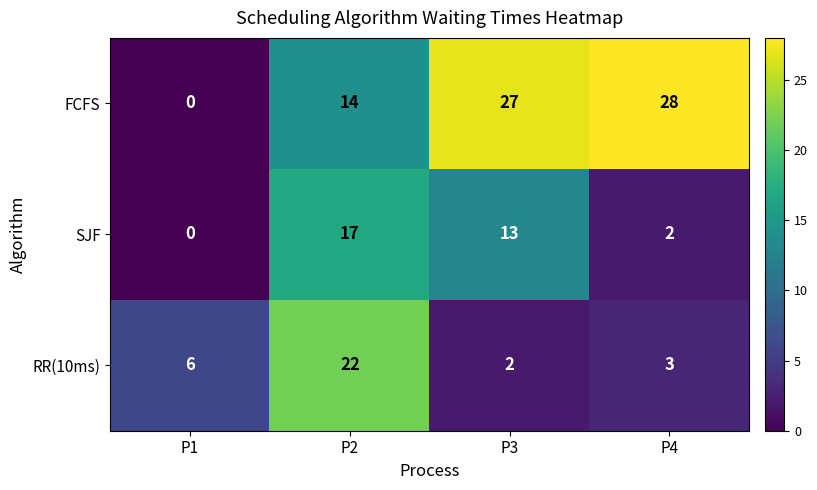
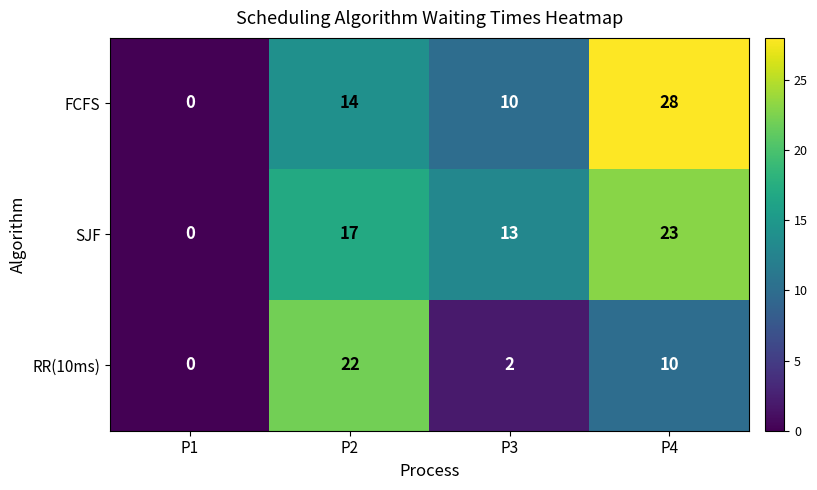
FCFS, P3: 27 -> 10
SJF, P4: 2 -> 23
RR(10ms), P1: 6 -> 0
RR(10ms), P4: 3 -> 10
